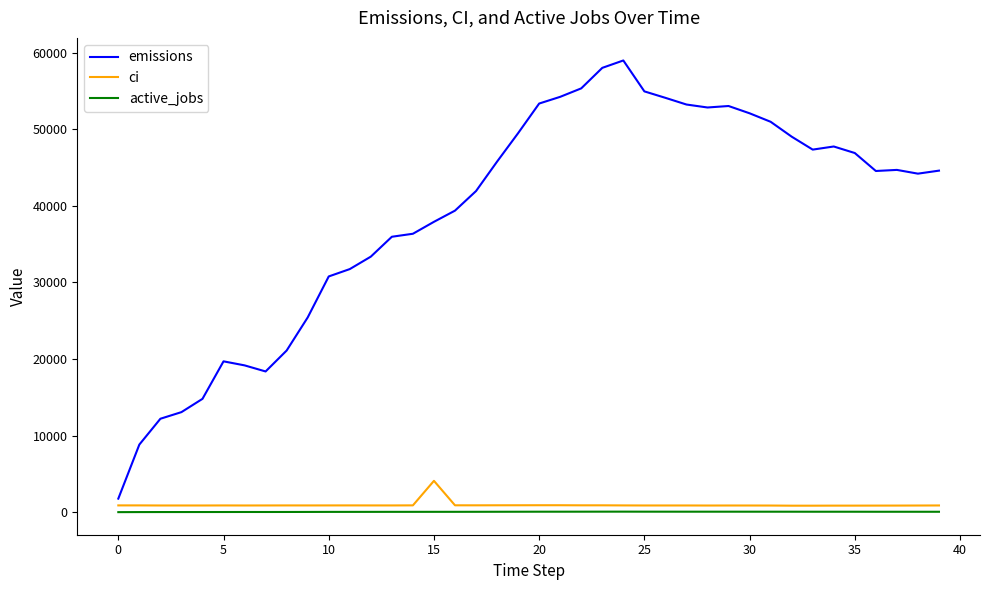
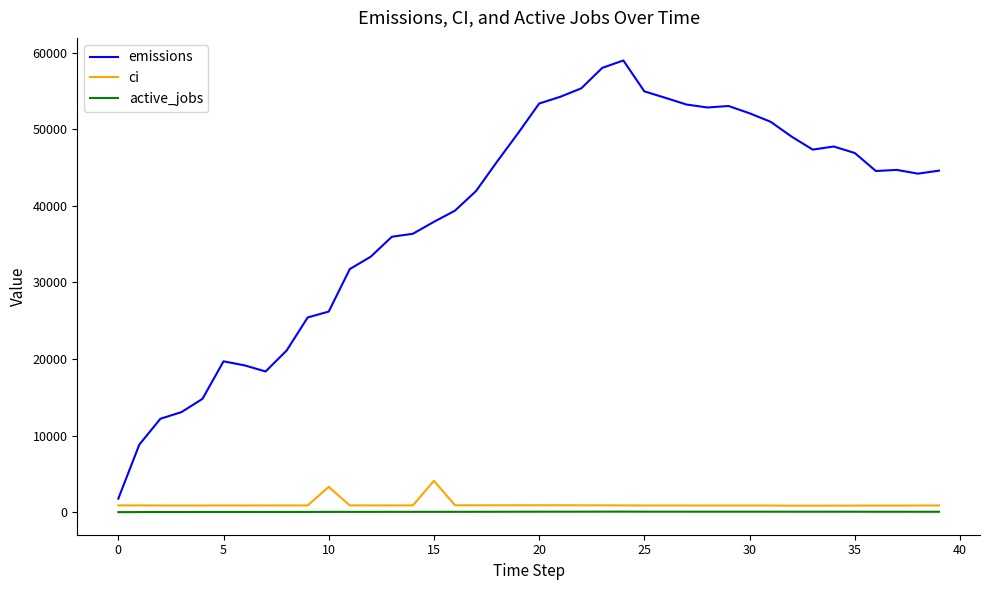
emissions, 10: 31000 -> 26000
ci, 10: 1000 -> 3000
